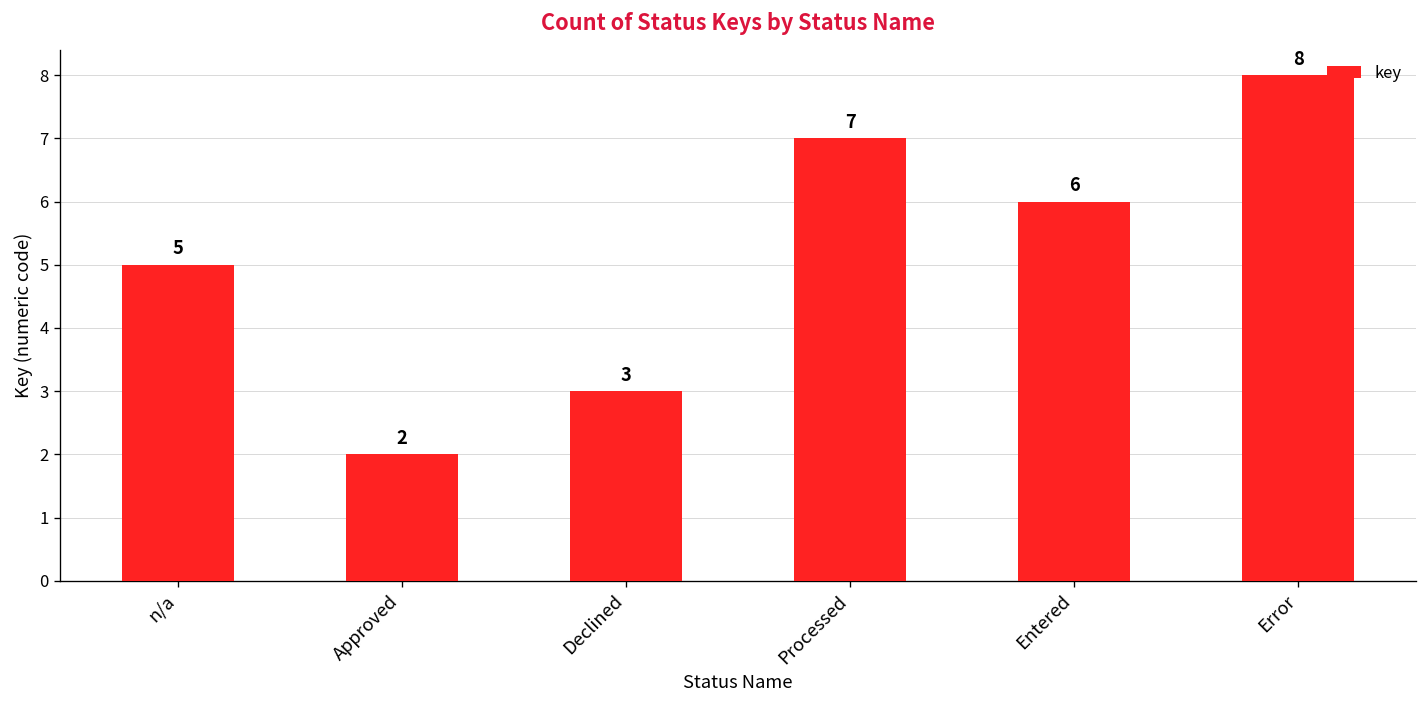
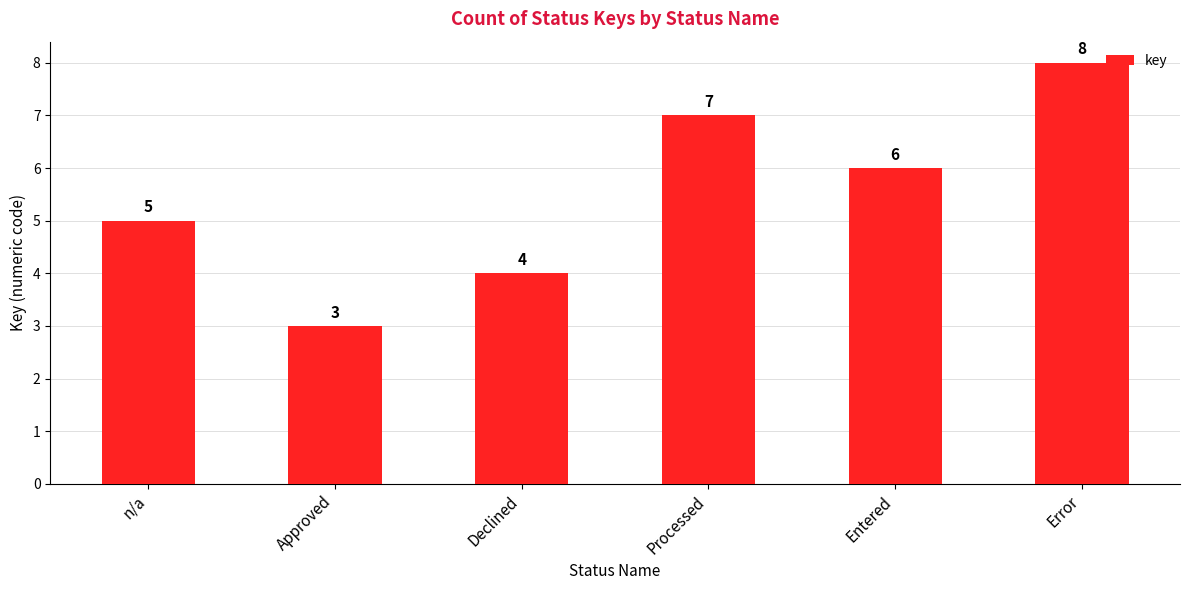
Approved: 2 -> 3
Declined: 3 -> 4
